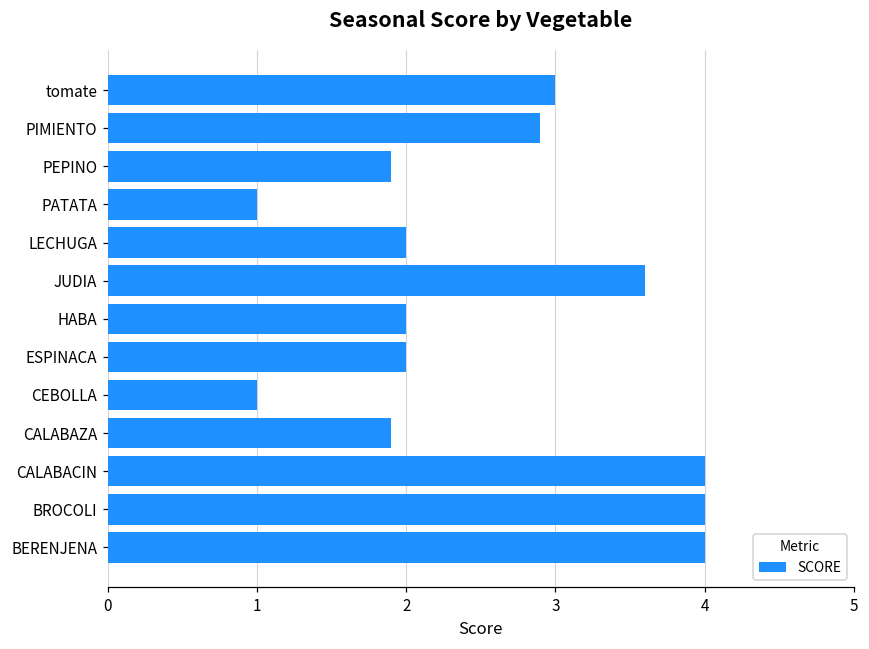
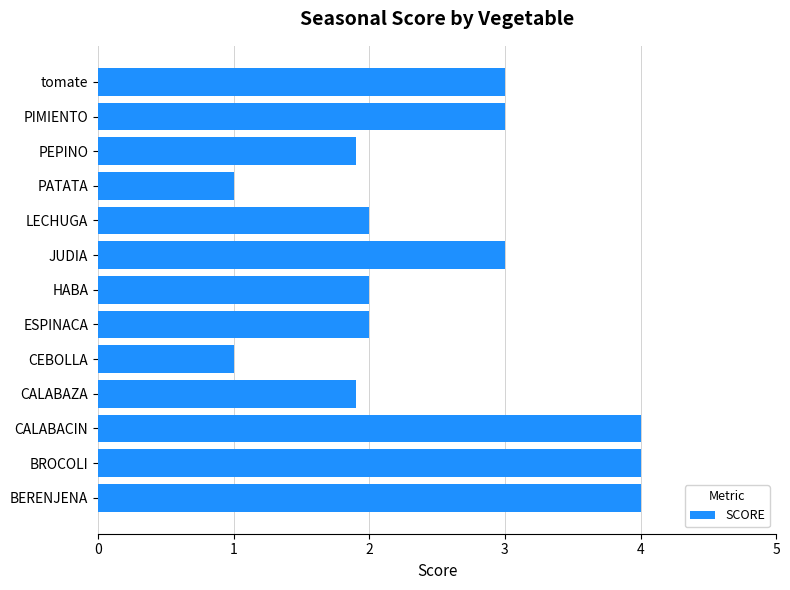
PIMIENTO: 2.9 -> 3.0
JUDIA: 3.6 -> 3.0
